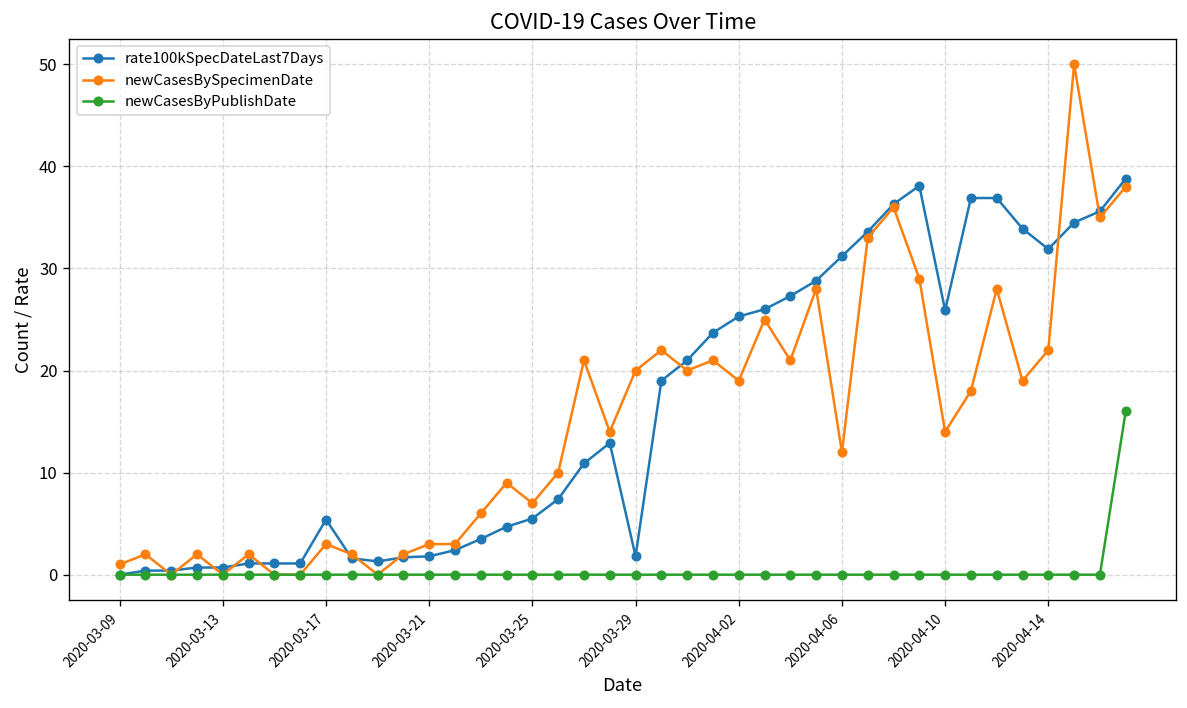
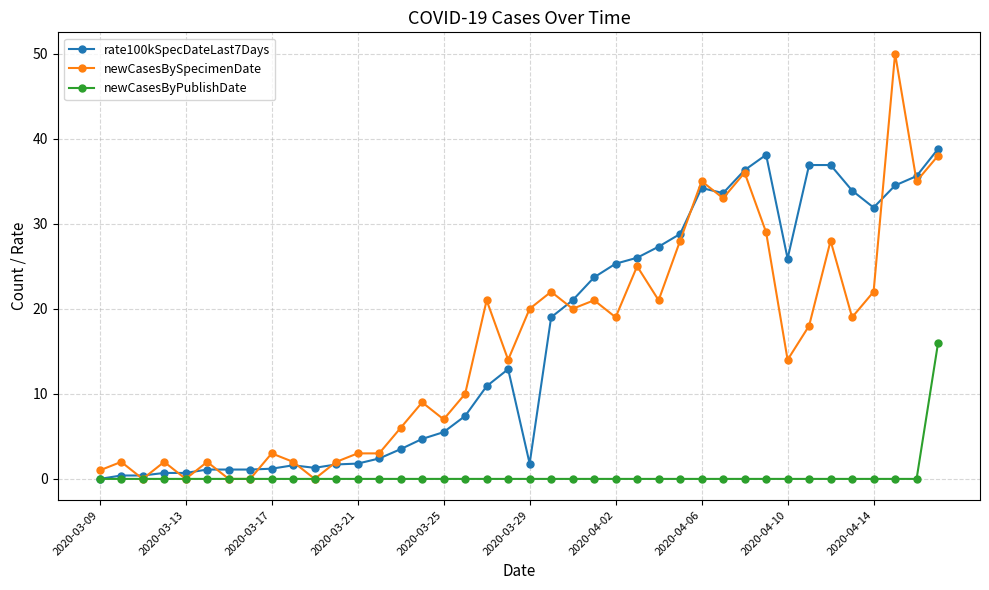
rate100kSpecDateLast7Days, 2020-03-17: 5 -> 1
rate100kSpecDateLast7Days, 2020-04-06: 31 -> 34
newCasesBySpecimenDate, 2020-04-06: 12 -> 35
